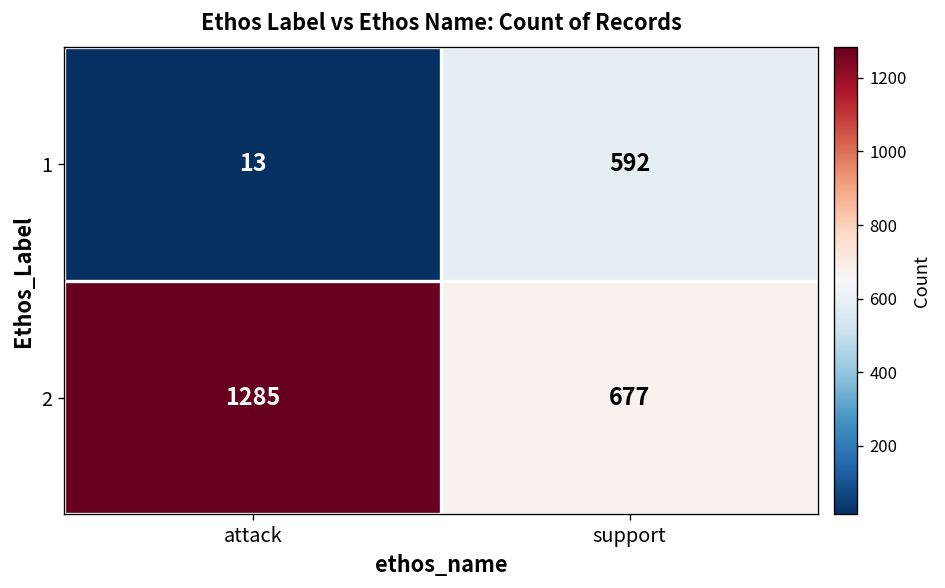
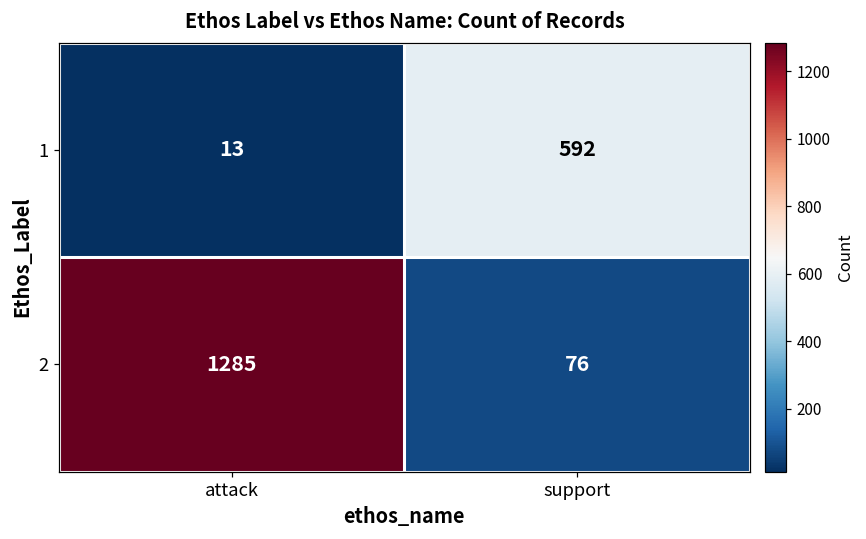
2, support: 677 -> 76
